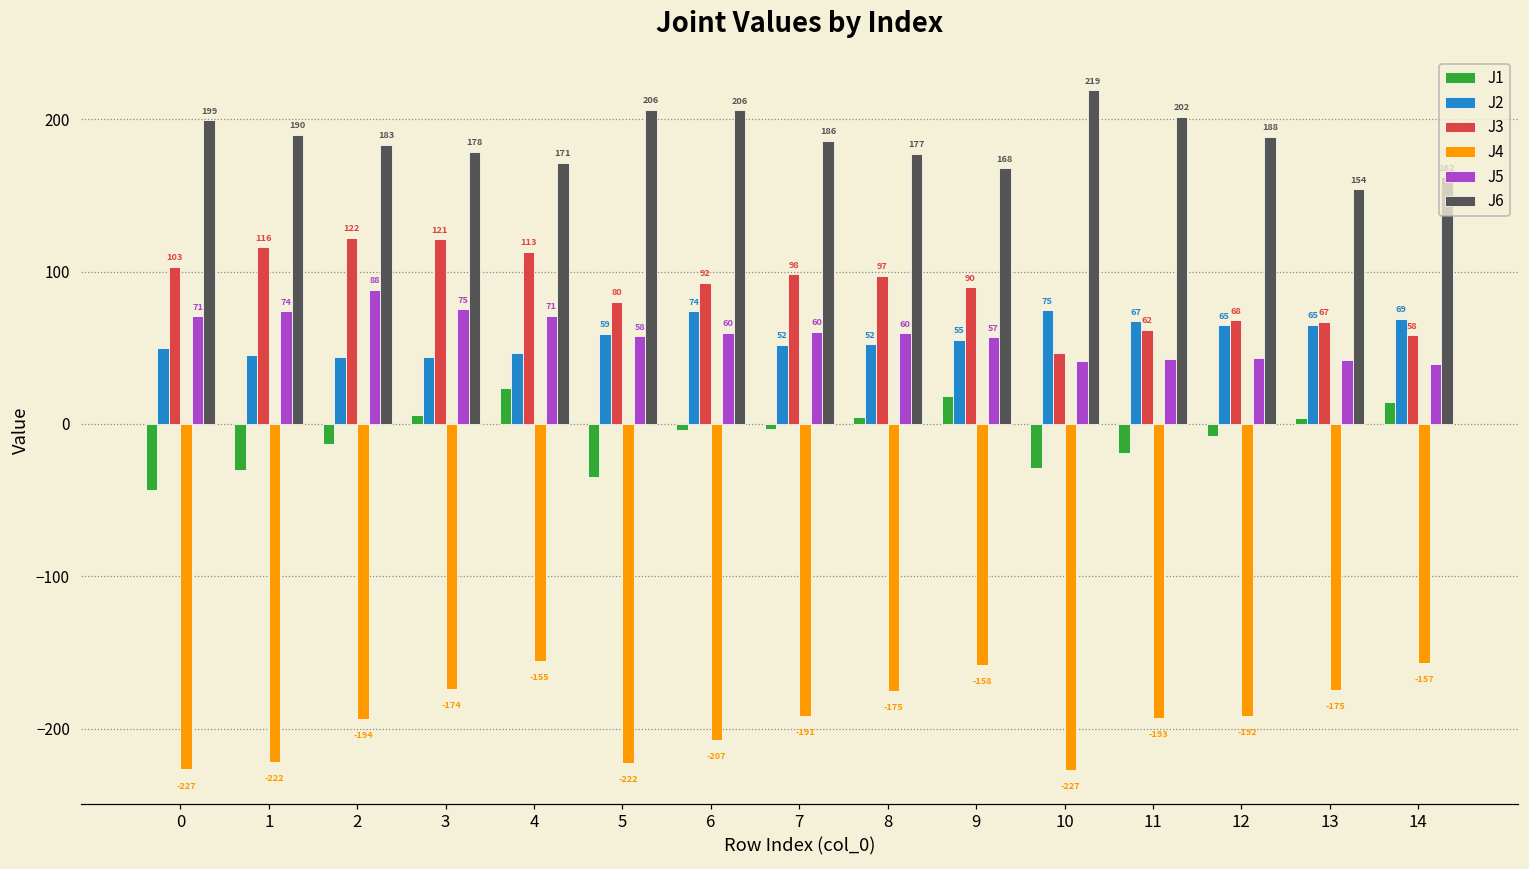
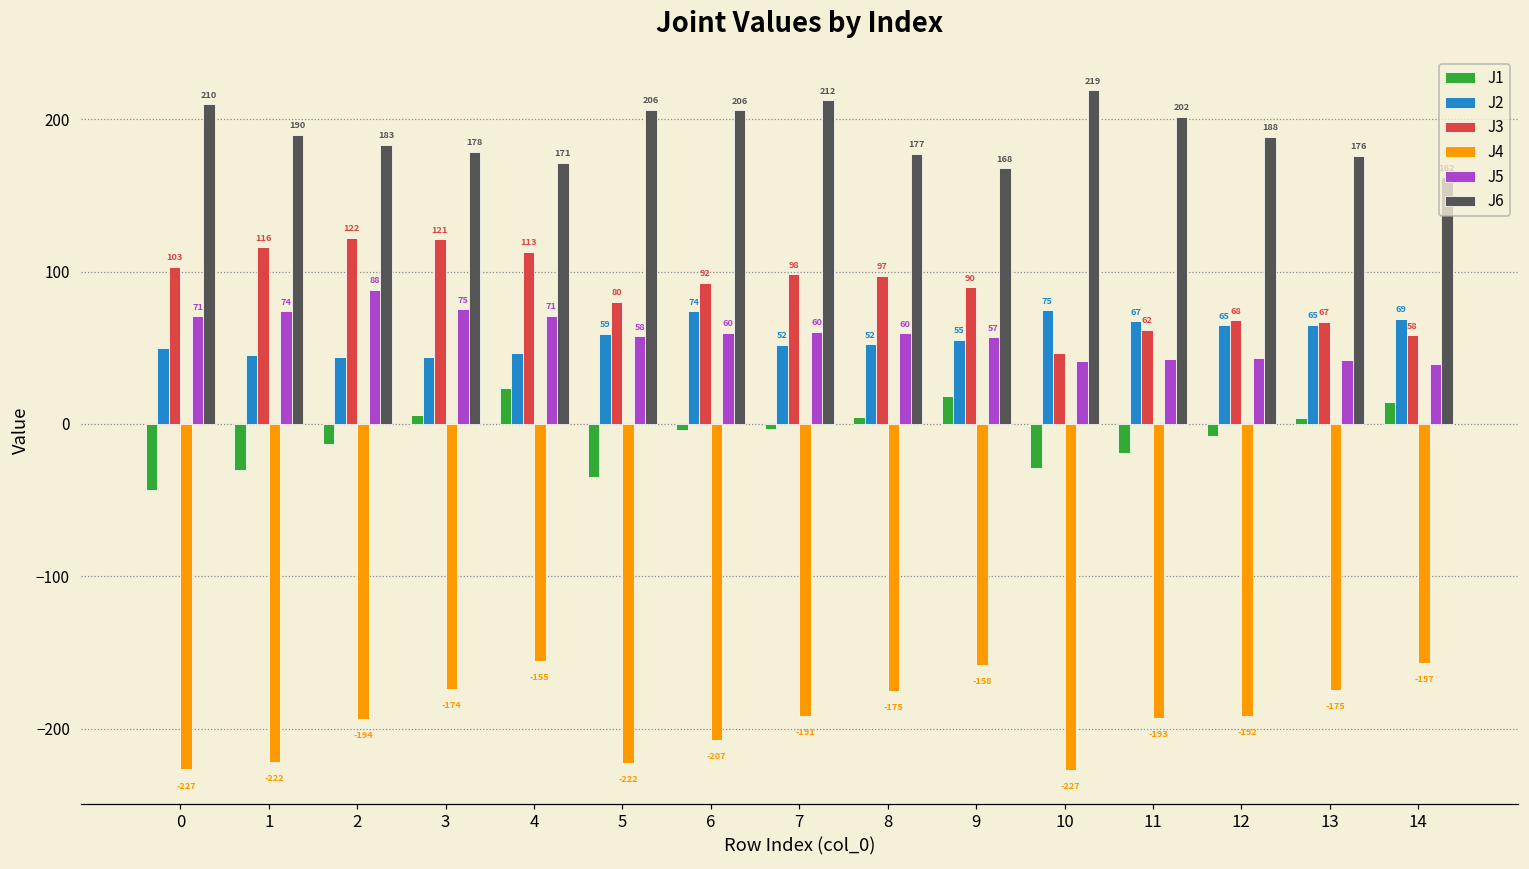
J6, 0: 199 -> 210
J6, 7: 186 -> 212
J6, 13: 154 -> 176
